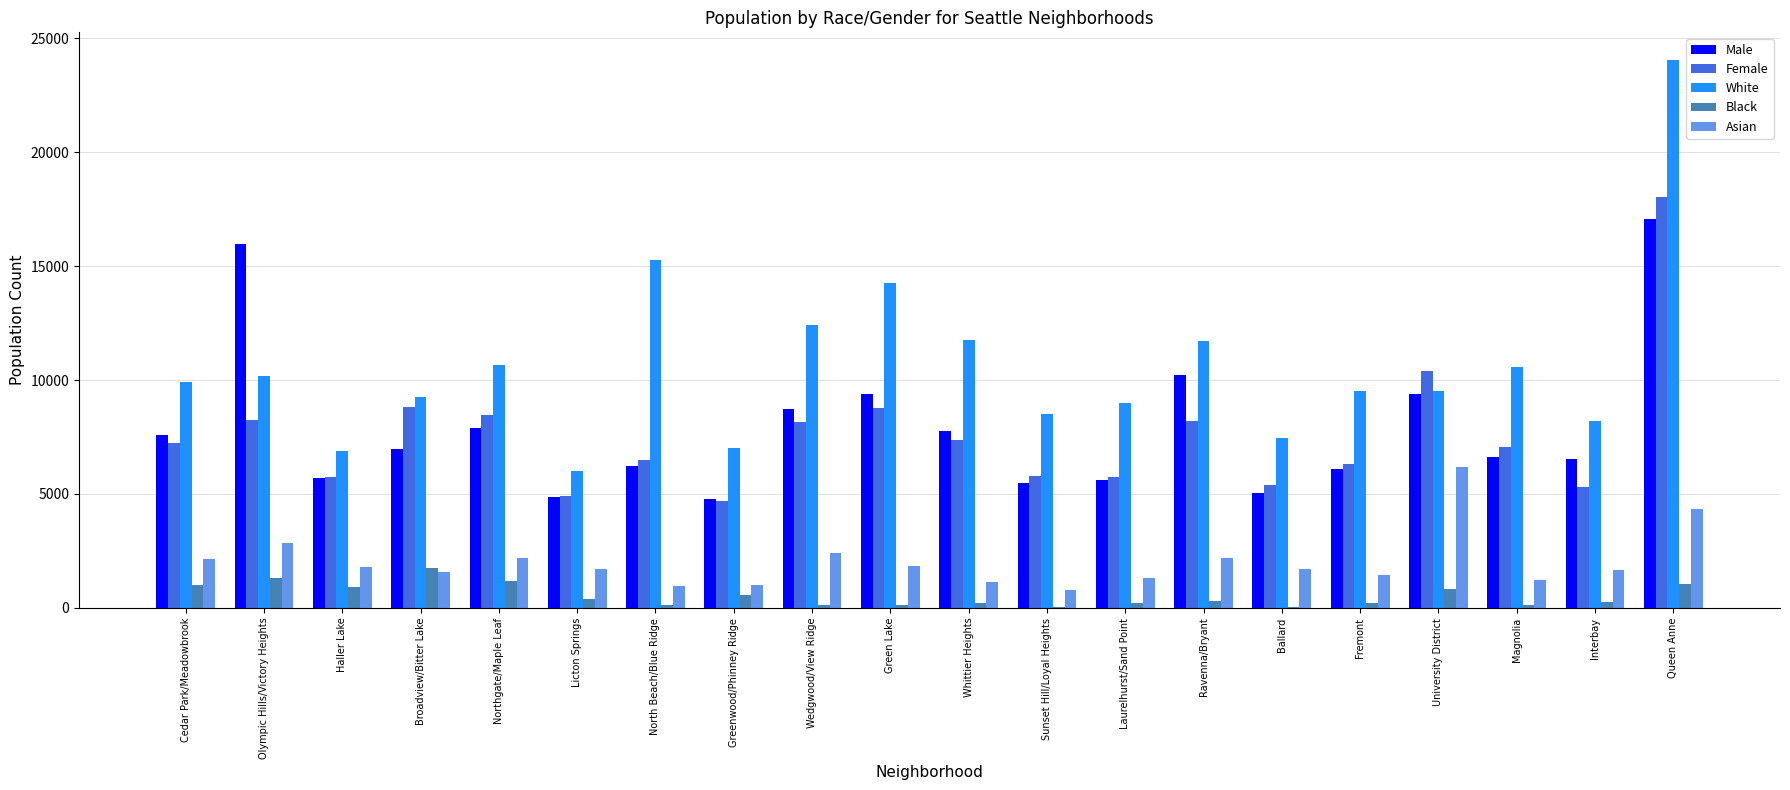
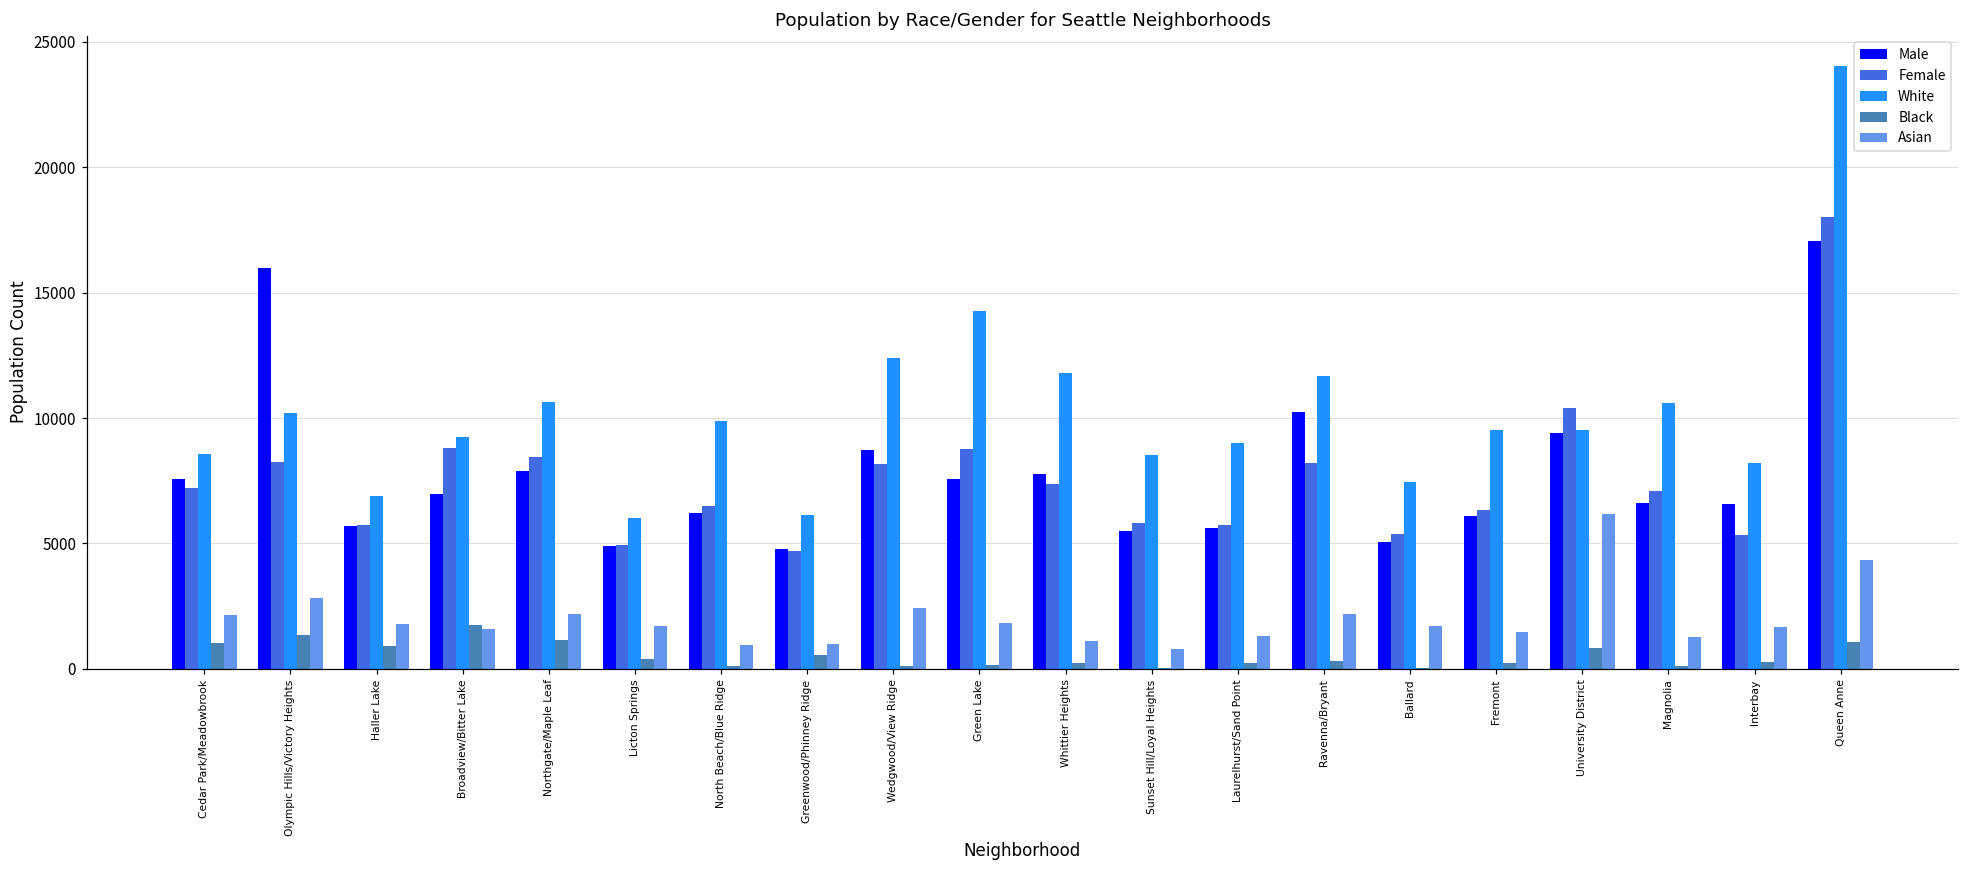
White, Cedar Park/Meadowbrook: 9900 -> 8600
White, North Beach/Blue Ridge: 15300 -> 9900
White, Greenwood/Phinney Ridge: 7000 -> 6100
Male, Green Lake: 9400 -> 7600
